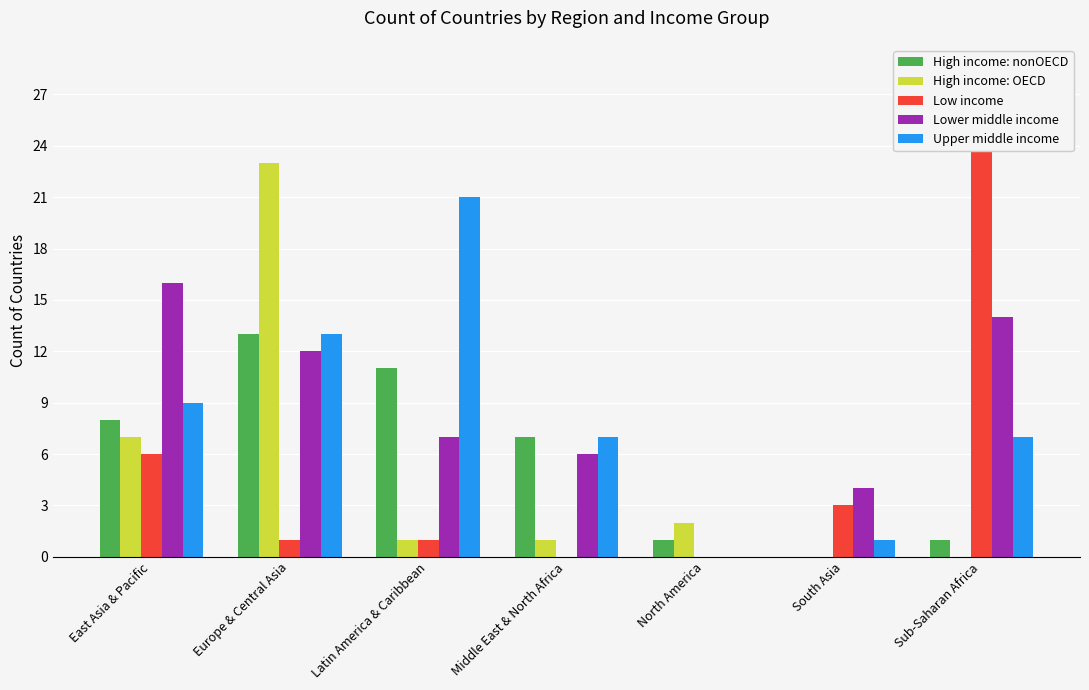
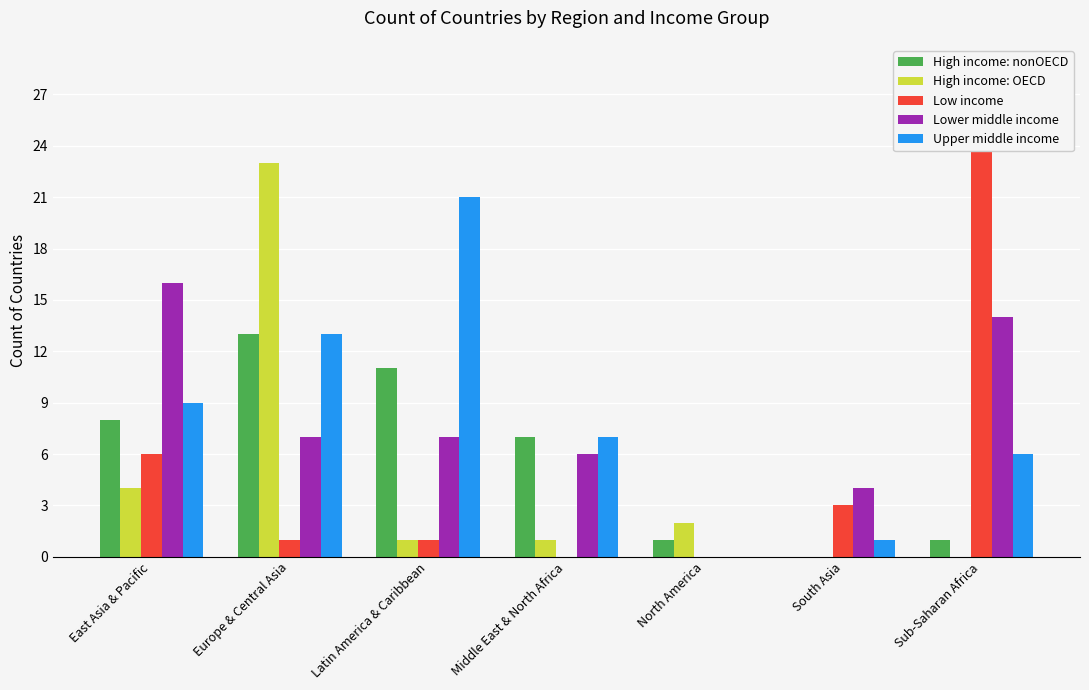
High income: OECD, East Asia & Pacific: 7 -> 4
Lower middle income, Europe & Central Asia: 12 -> 7
Upper middle income, Sub-Saharan Africa: 7 -> 6
